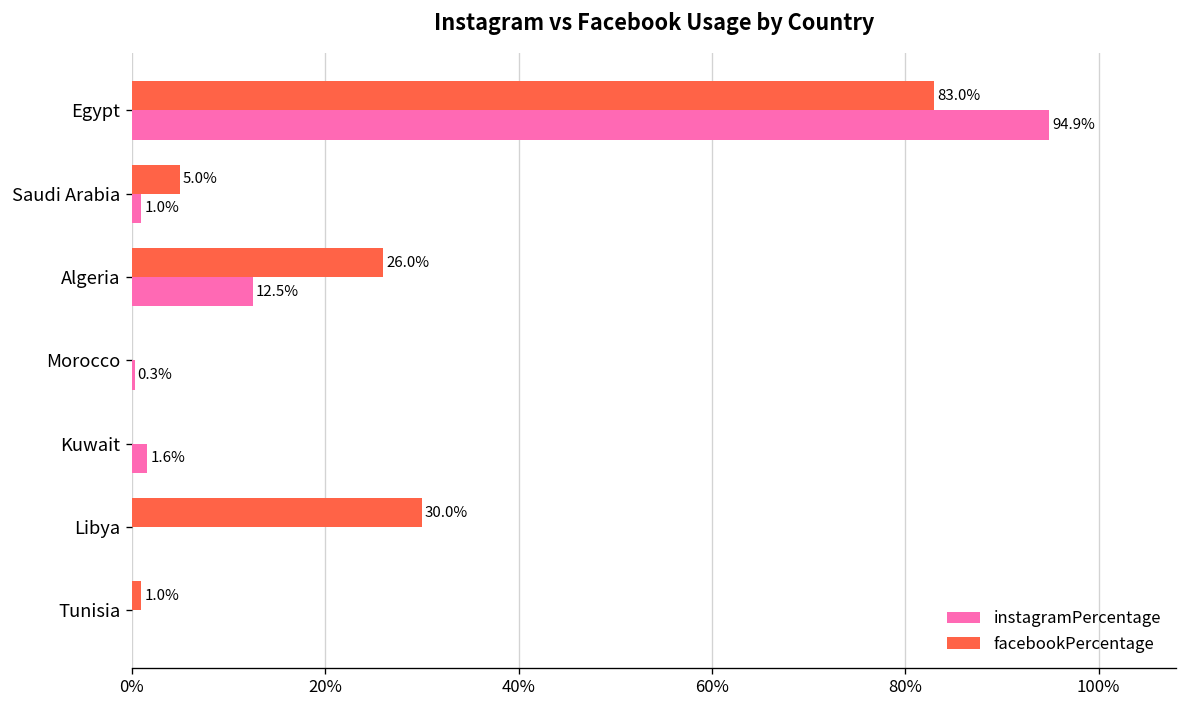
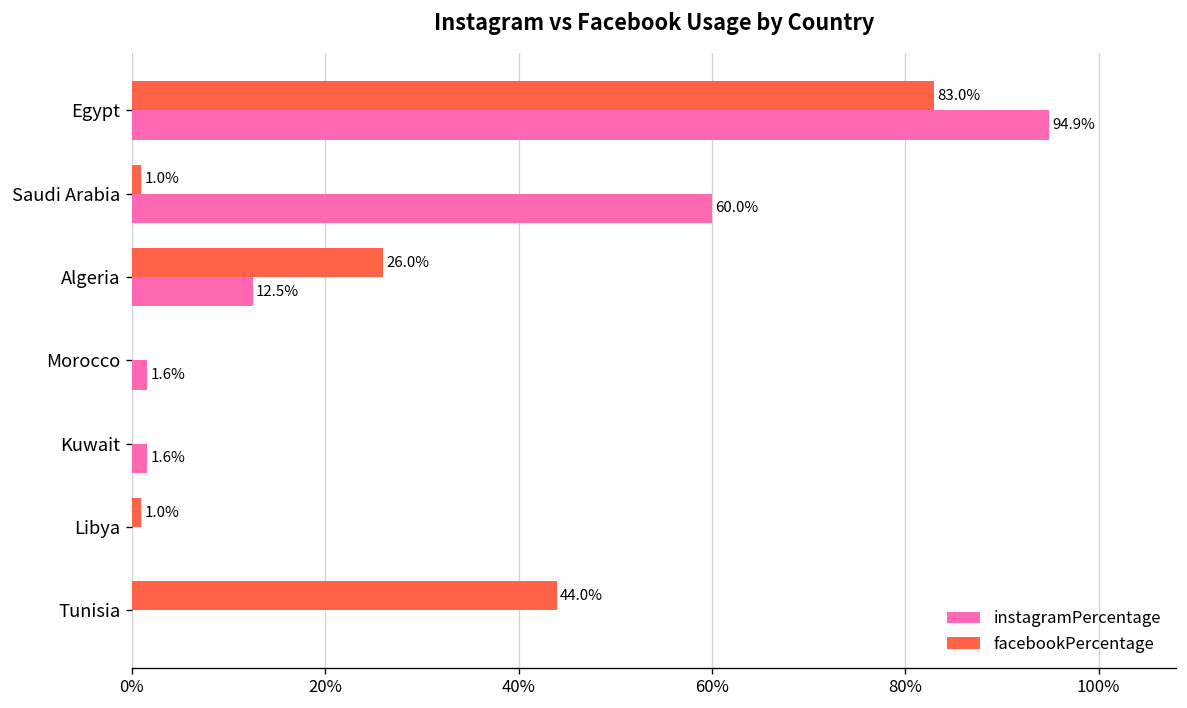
facebookPercentage, Saudi Arabia: 5.0% -> 1.0%
instagramPercentage, Saudi Arabia: 1.0% -> 60.0%
instagramPercentage, Morocco: 0.3% -> 1.6%
facebookPercentage, Libya: 30.0% -> 1.0%
facebookPercentage, Tunisia: 1.0% -> 44.0%
